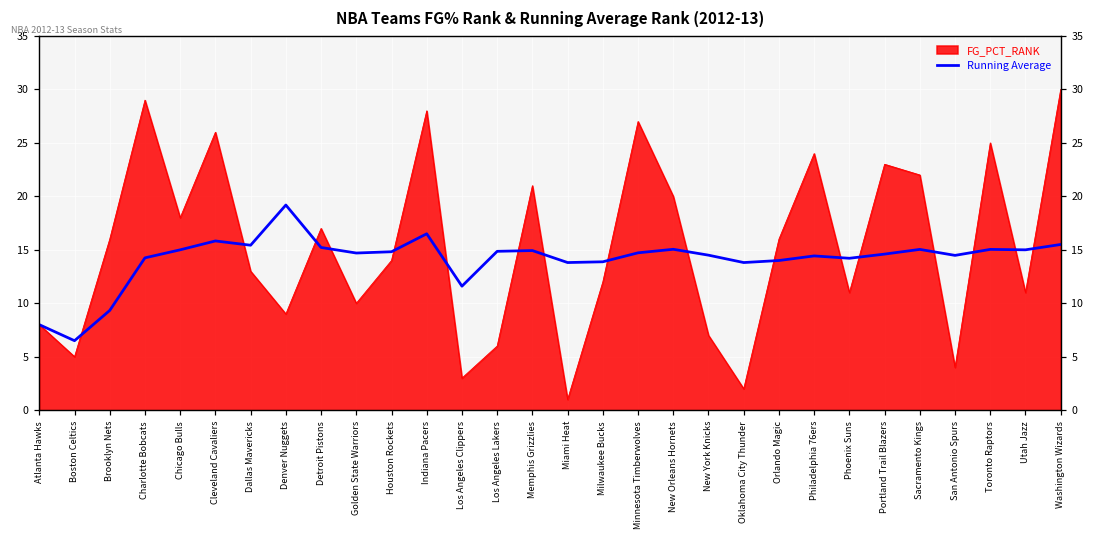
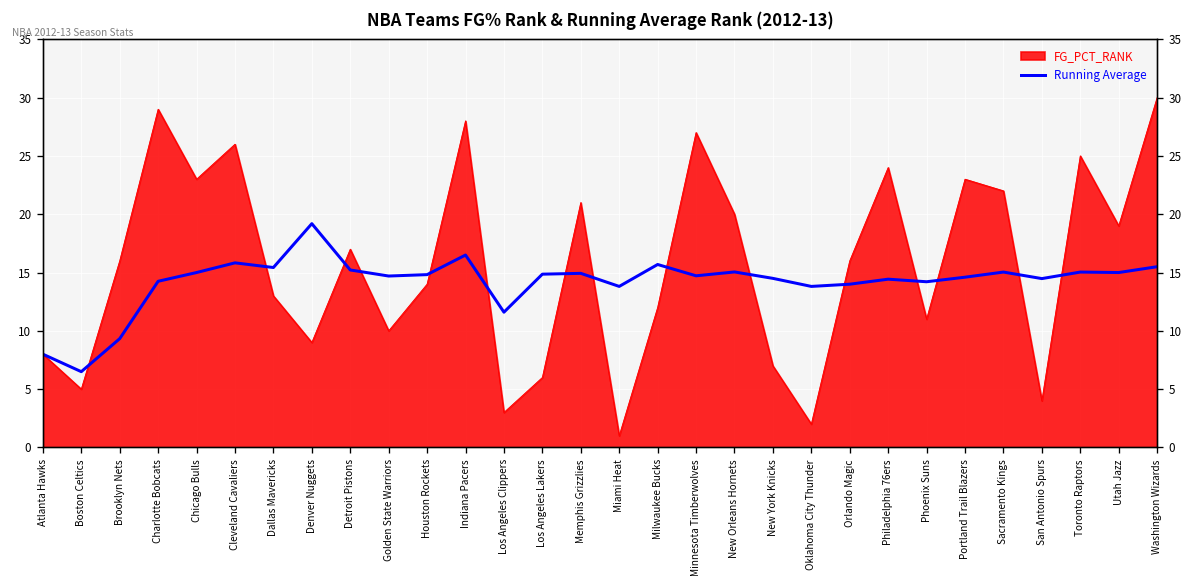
FG_PCT_RANK, Chicago Bulls: 18 -> 23
Running Average, Milwaukee Bucks: 14 -> 16
FG_PCT_RANK, Utah Jazz: 11 -> 19
